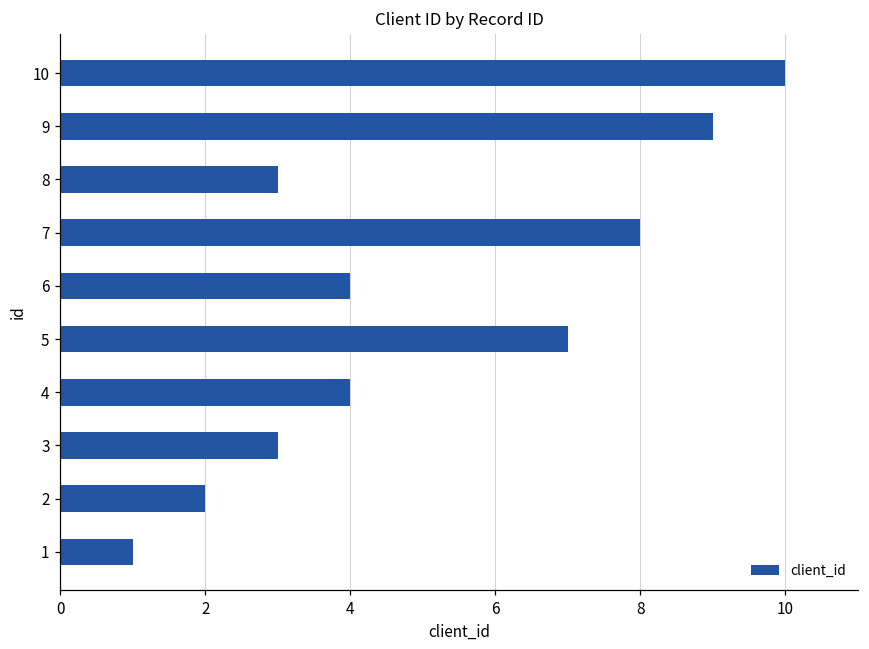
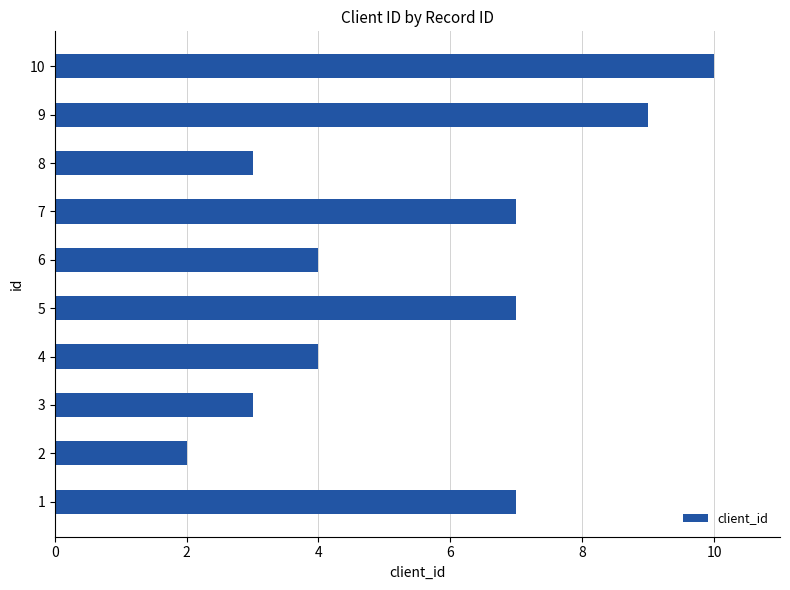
7: 8 -> 7
1: 1 -> 7
